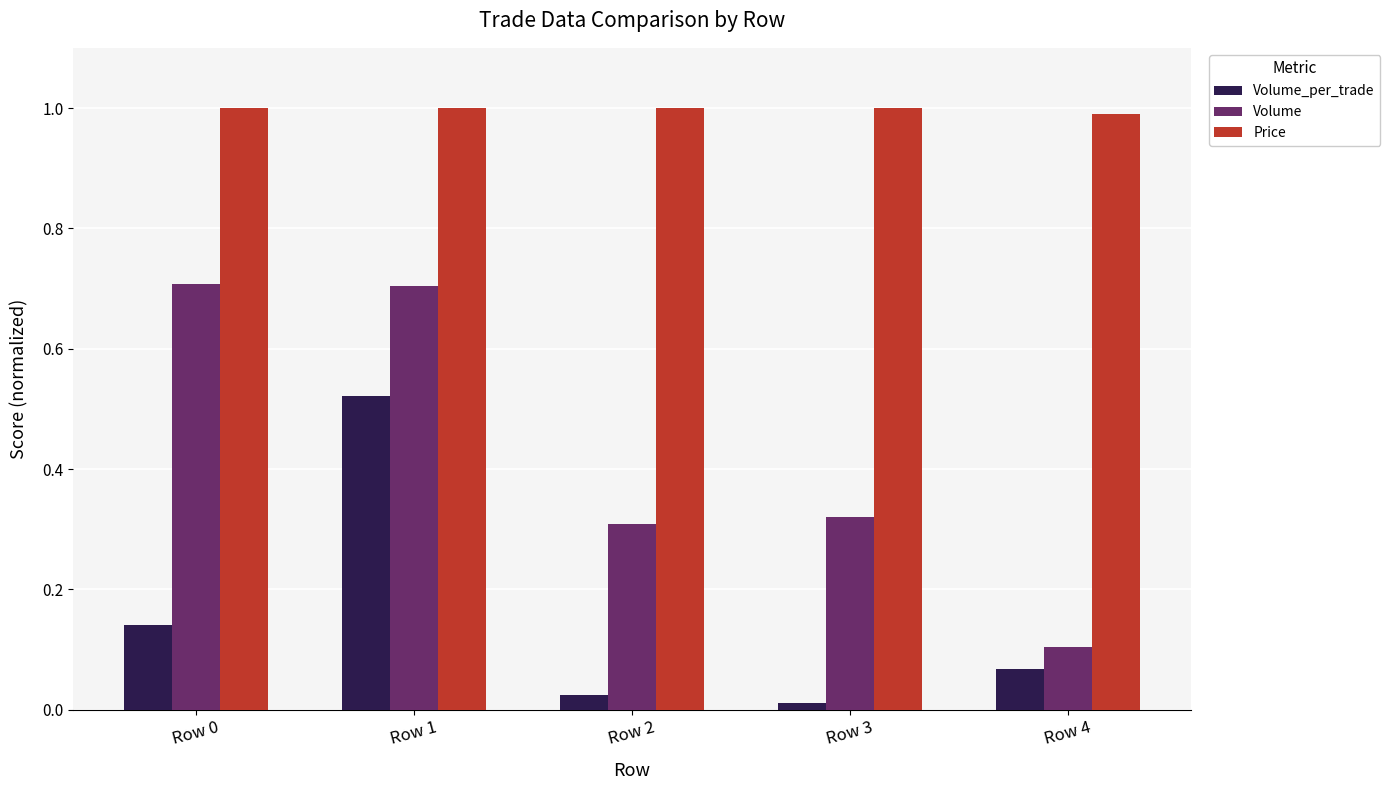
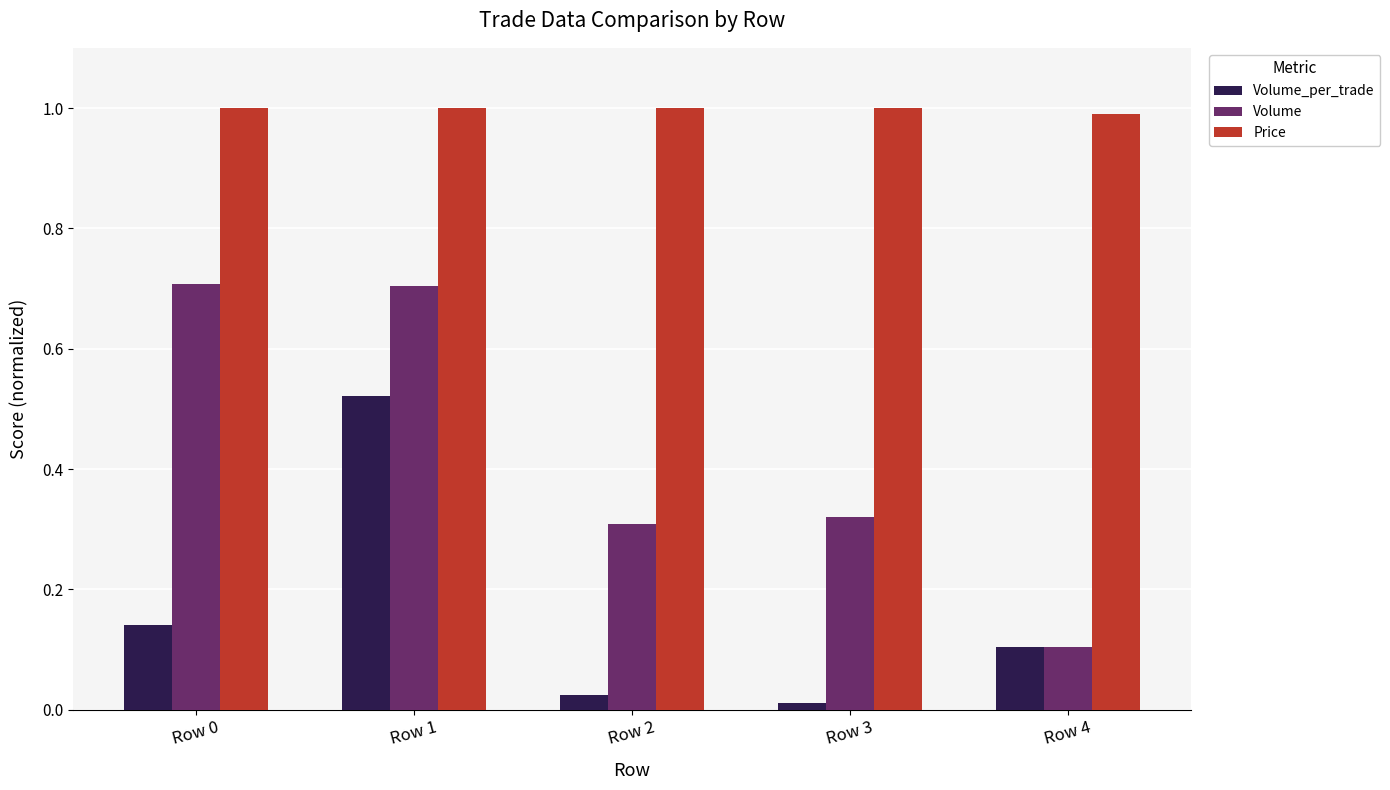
Volume_per_trade, Row 4: 0.07 -> 0.10
